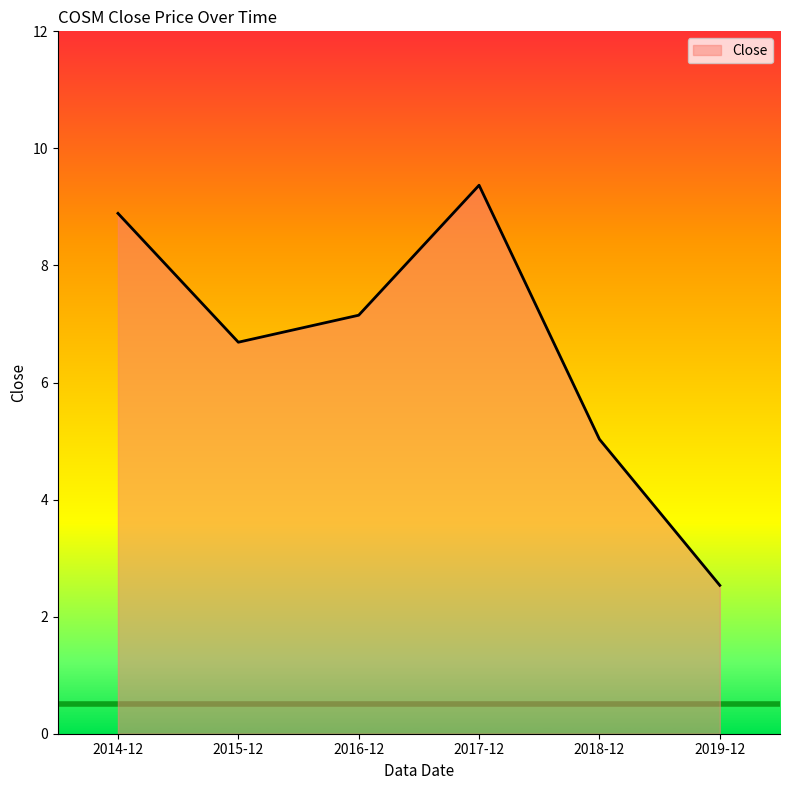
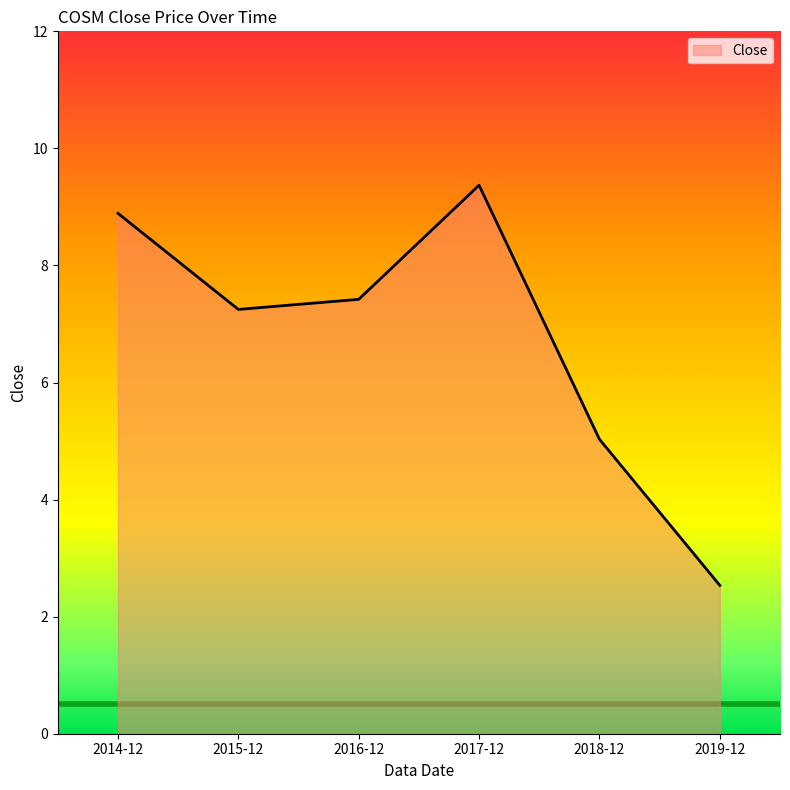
2015-12: 6.7 -> 7.2
2016-12: 7.2 -> 7.4
